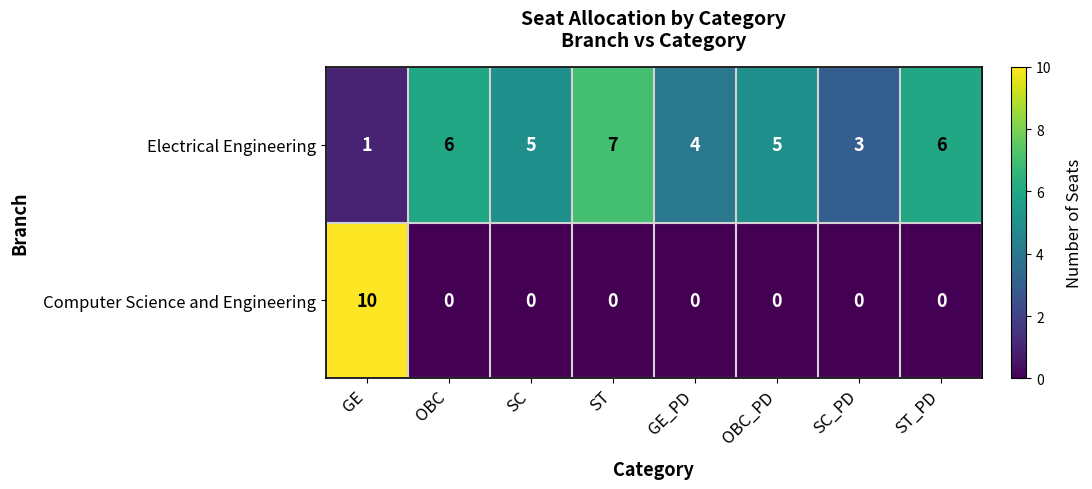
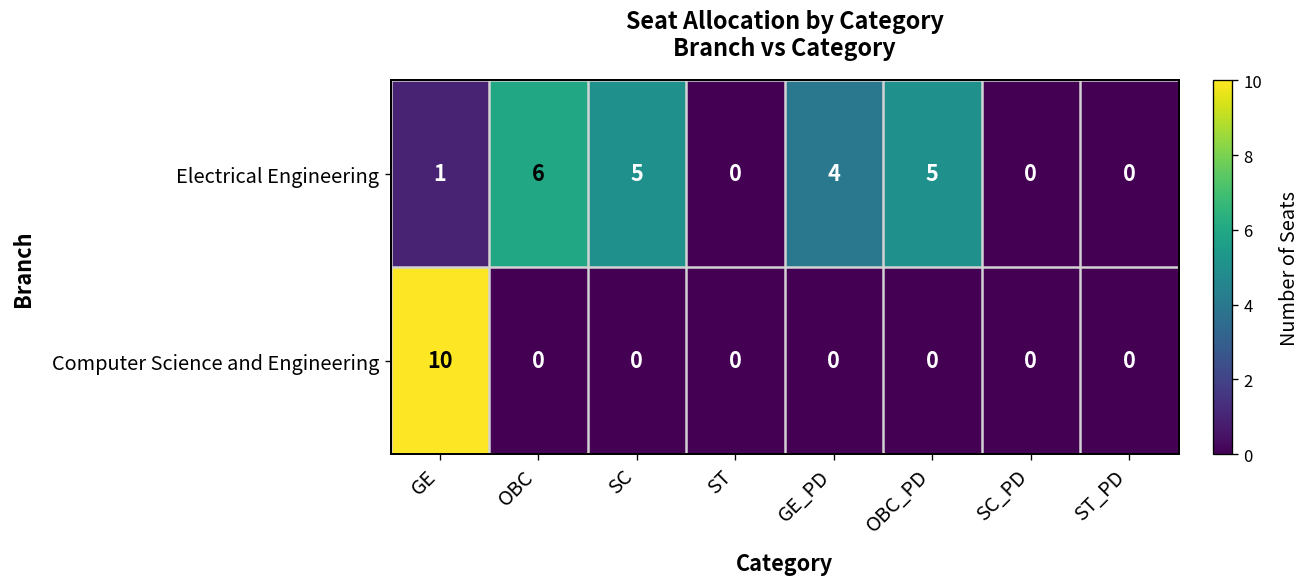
Electrical Engineering, ST: 7 -> 0
Electrical Engineering, SC_PD: 3 -> 0
Electrical Engineering, ST_PD: 6 -> 0
